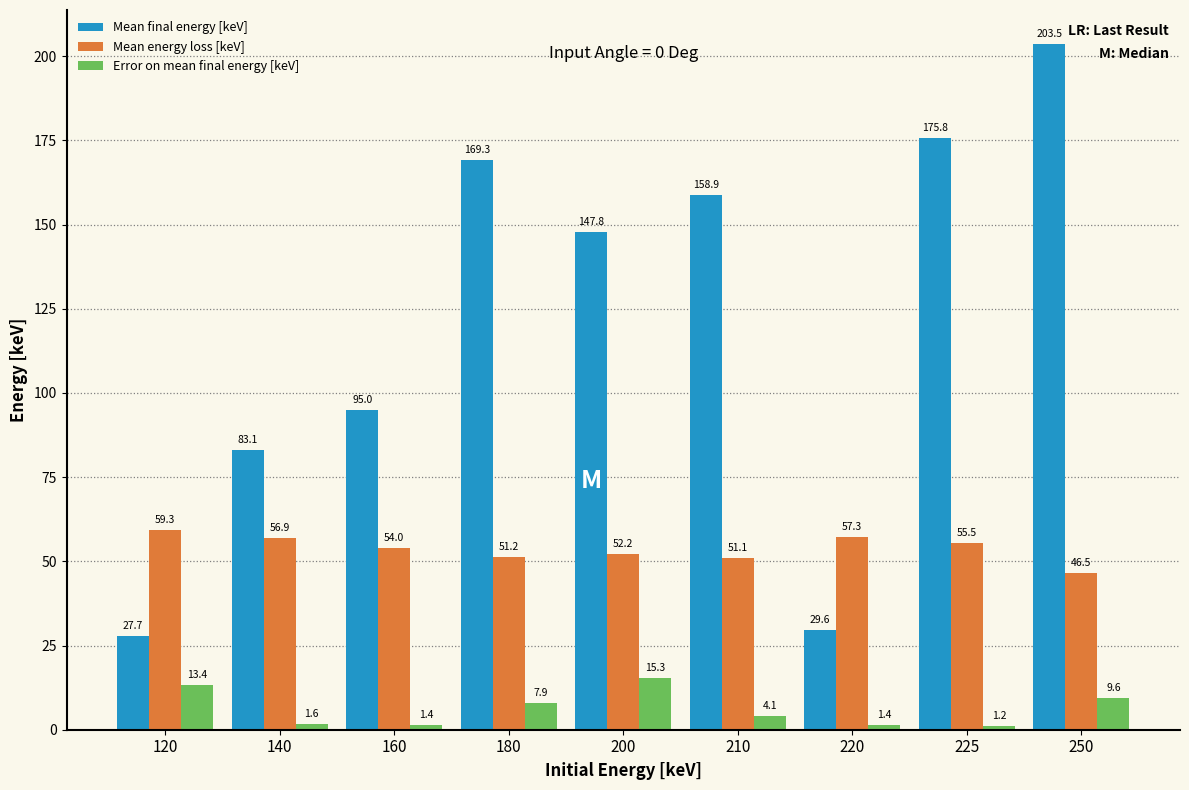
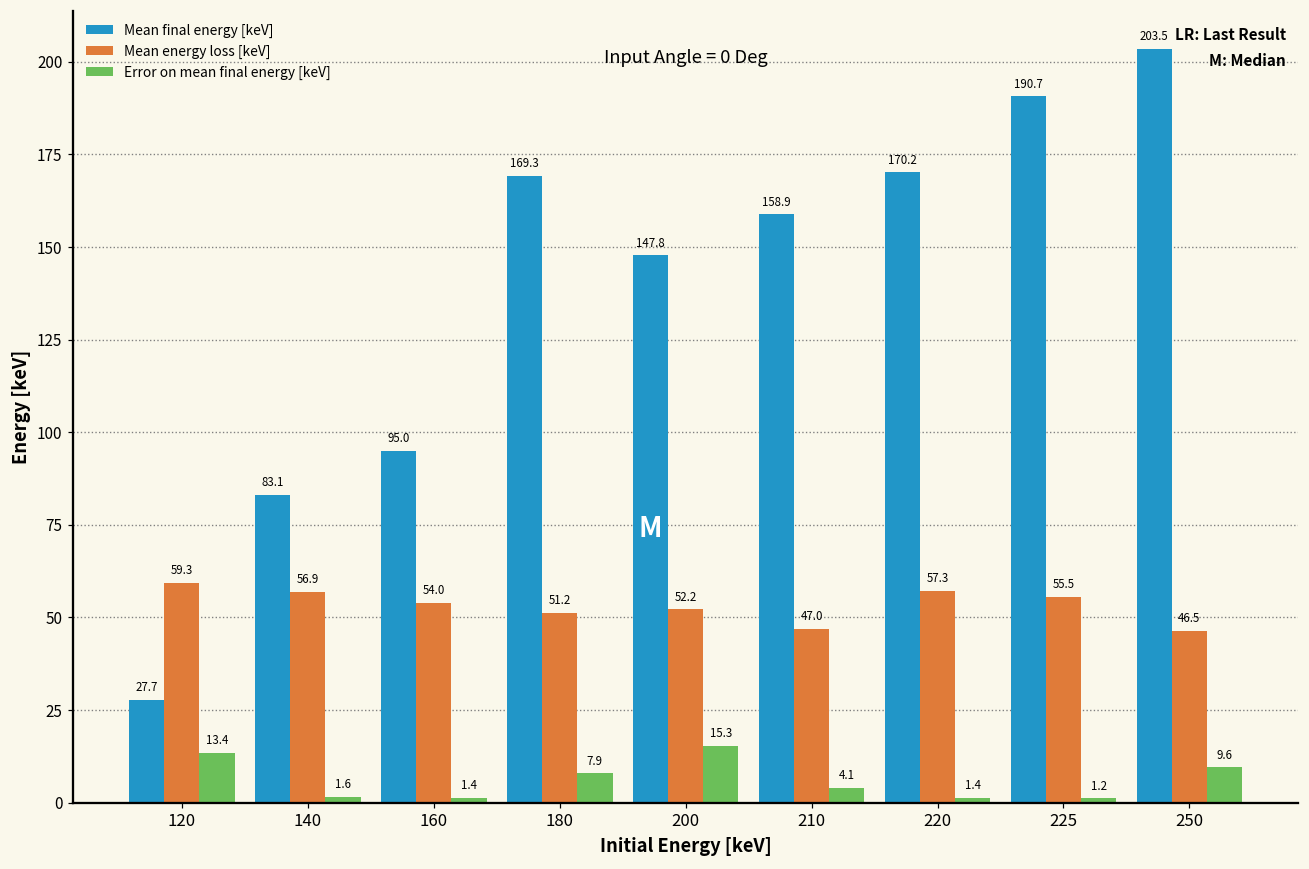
Mean energy loss [keV], 210: 51.1 -> 47.0
Mean final energy [keV], 220: 29.6 -> 170.2
Mean final energy [keV], 225: 175.8 -> 190.7
